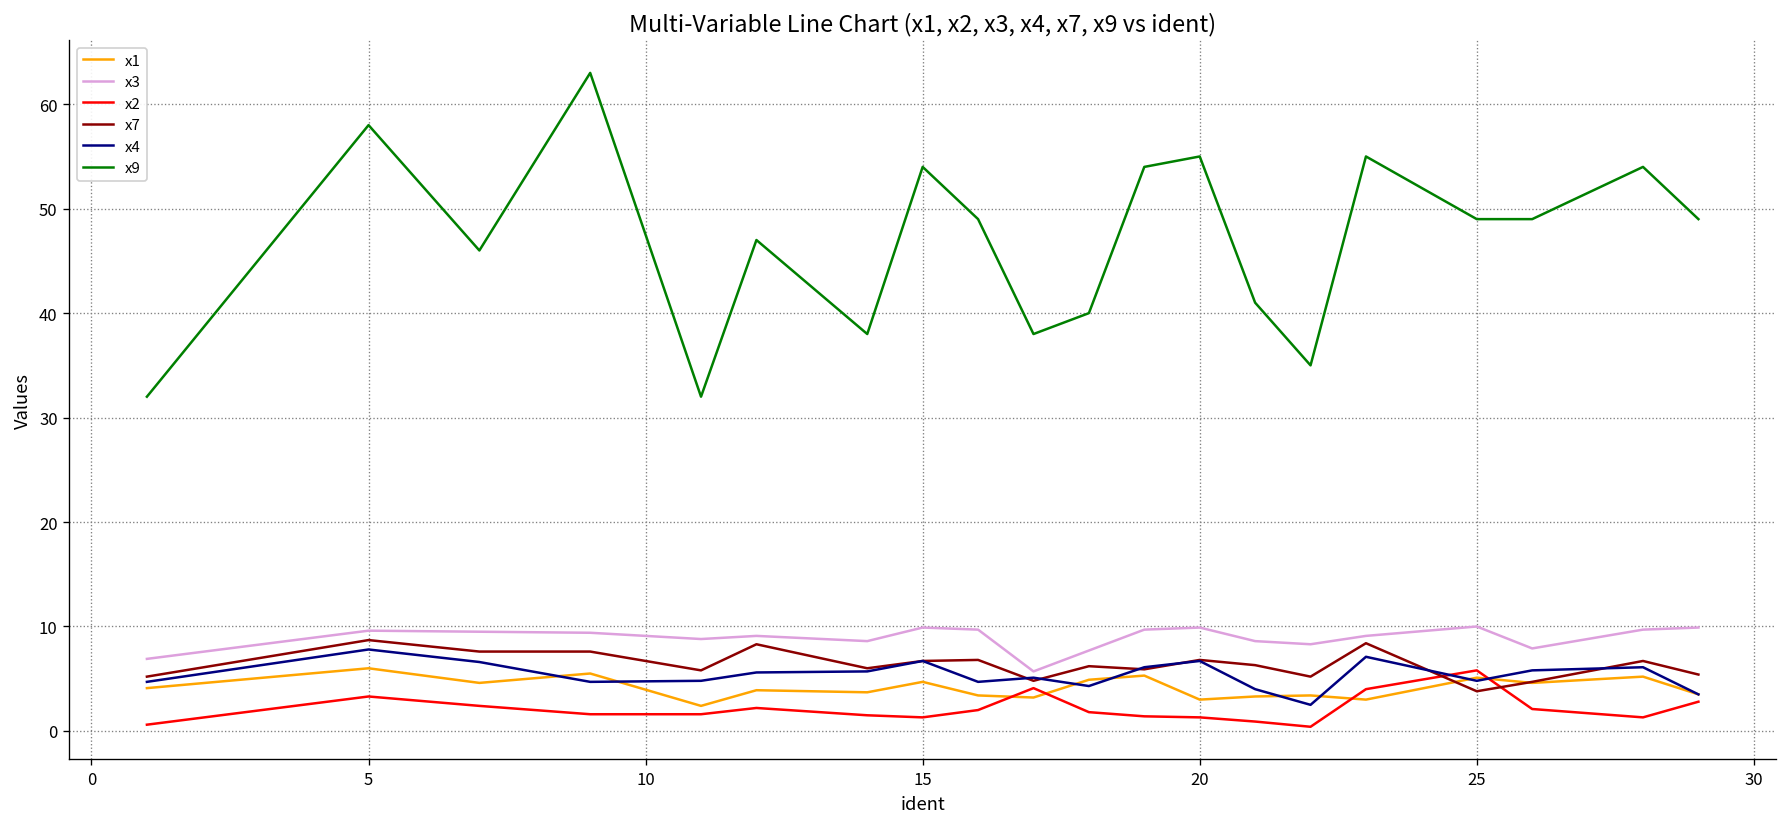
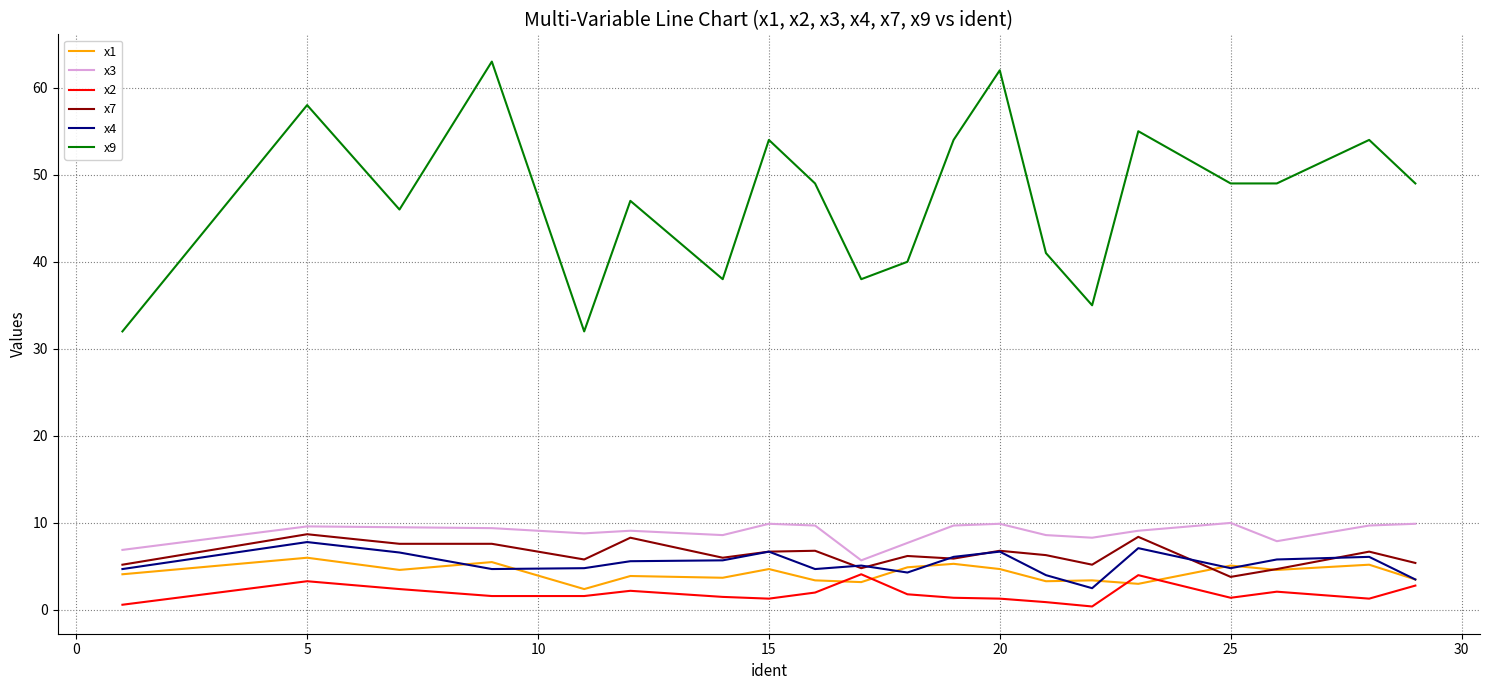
x1, 20: 3 -> 5
x9, 20: 55 -> 62
x2, 25: 6 -> 1
